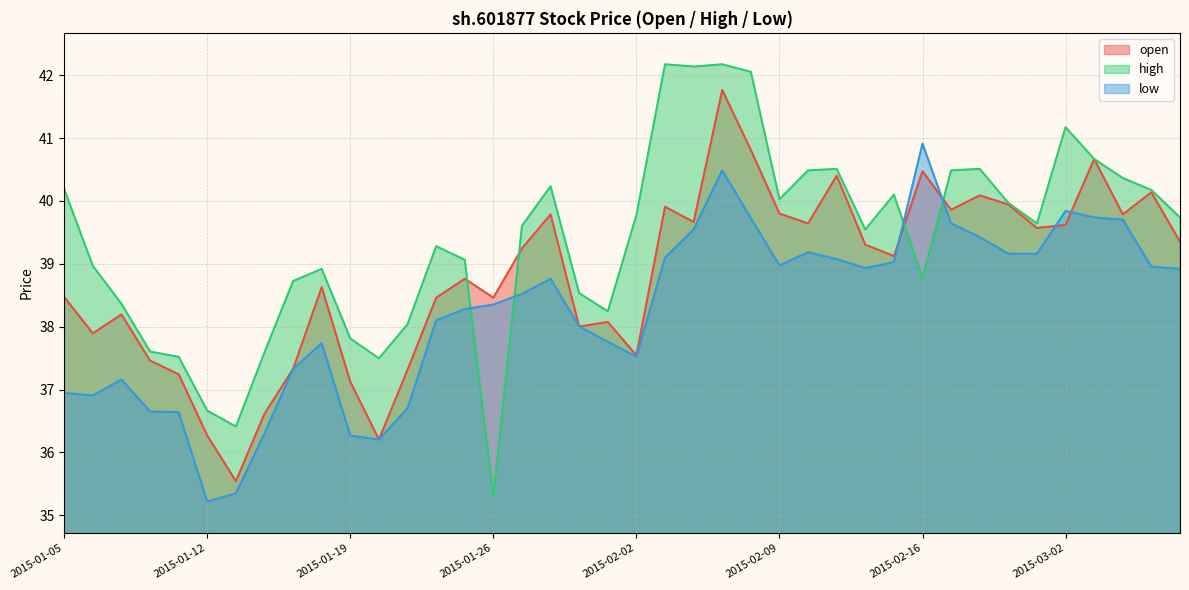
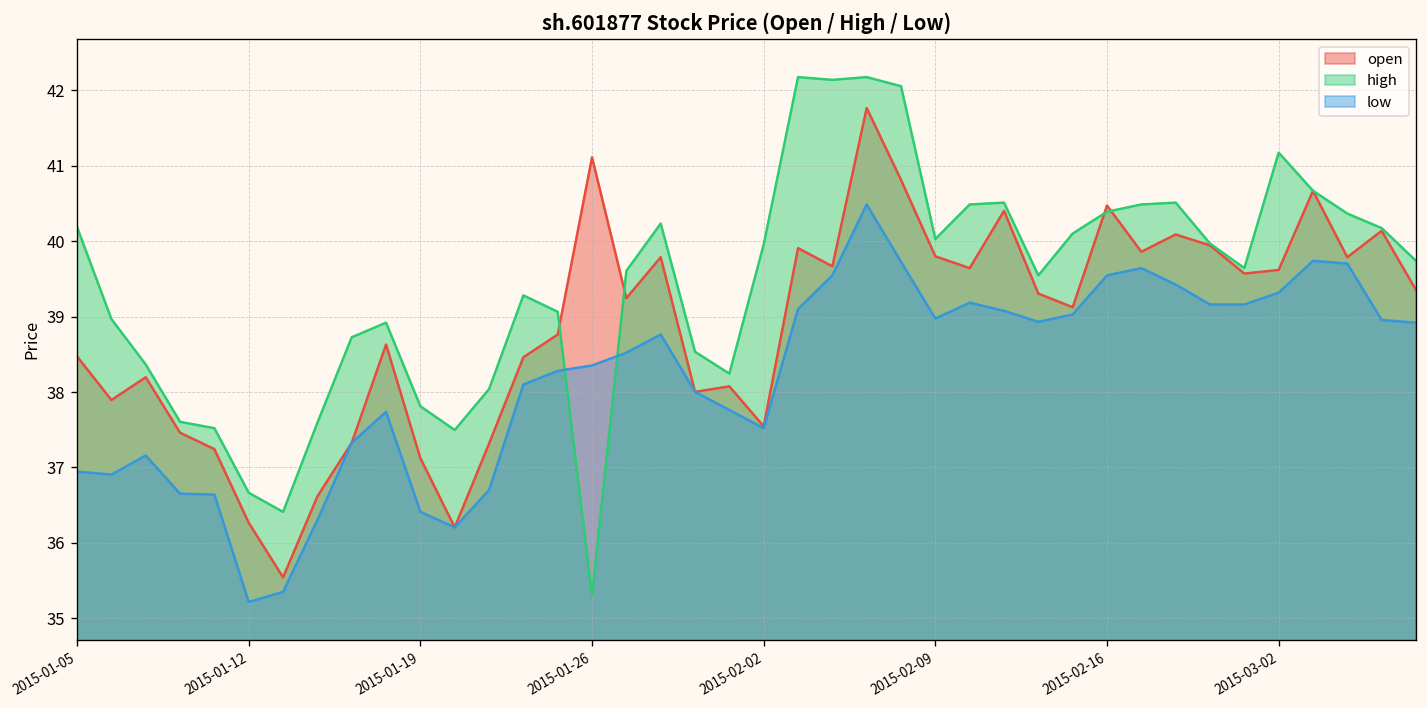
low, 2015-01-19: 36.3 -> 36.4
open, 2015-01-26: 38.5 -> 41.1
high, 2015-02-02: 39.8 -> 40.0
high, 2015-02-16: 38.8 -> 40.4
low, 2015-02-16: 40.9 -> 39.5
low, 2015-03-02: 39.8 -> 39.3
